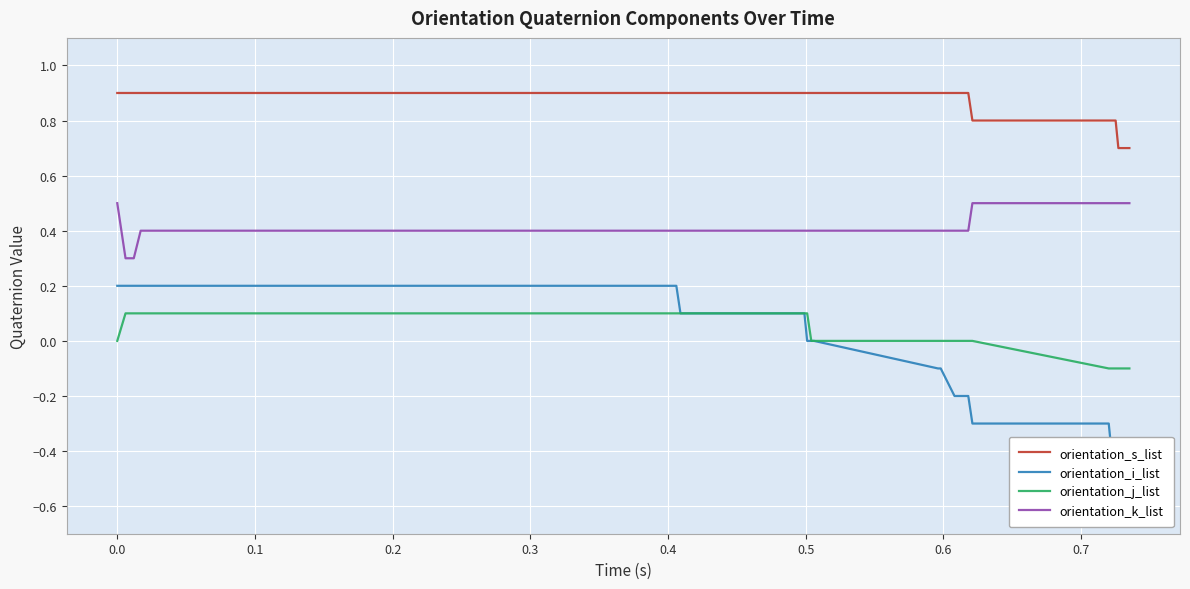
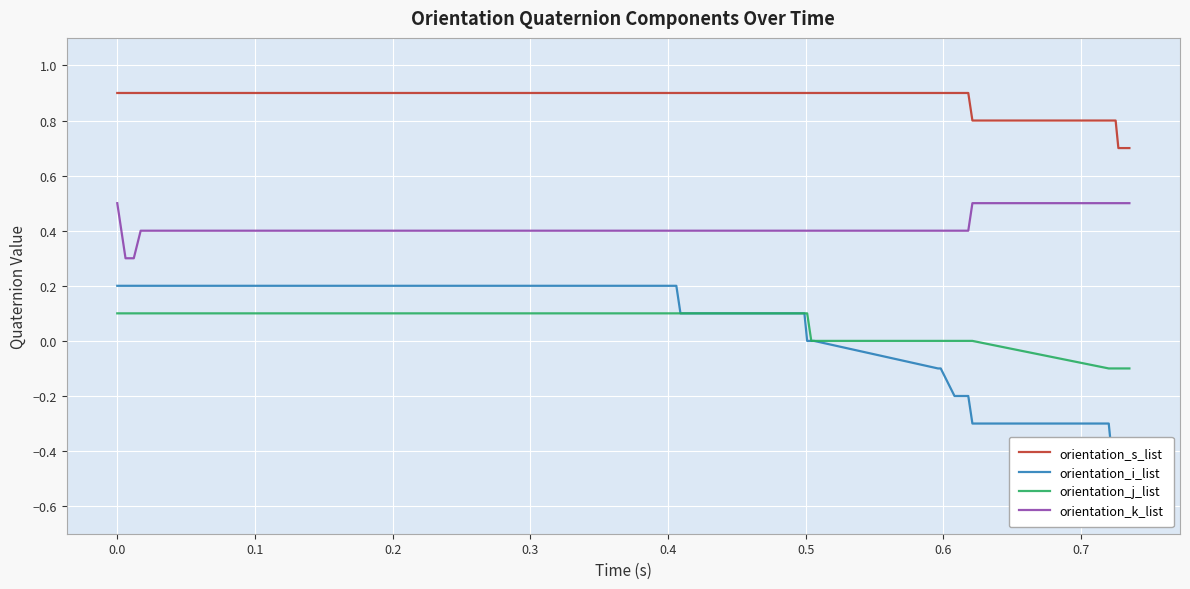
orientation_j_list, 0.0: 0.0 -> 0.1
